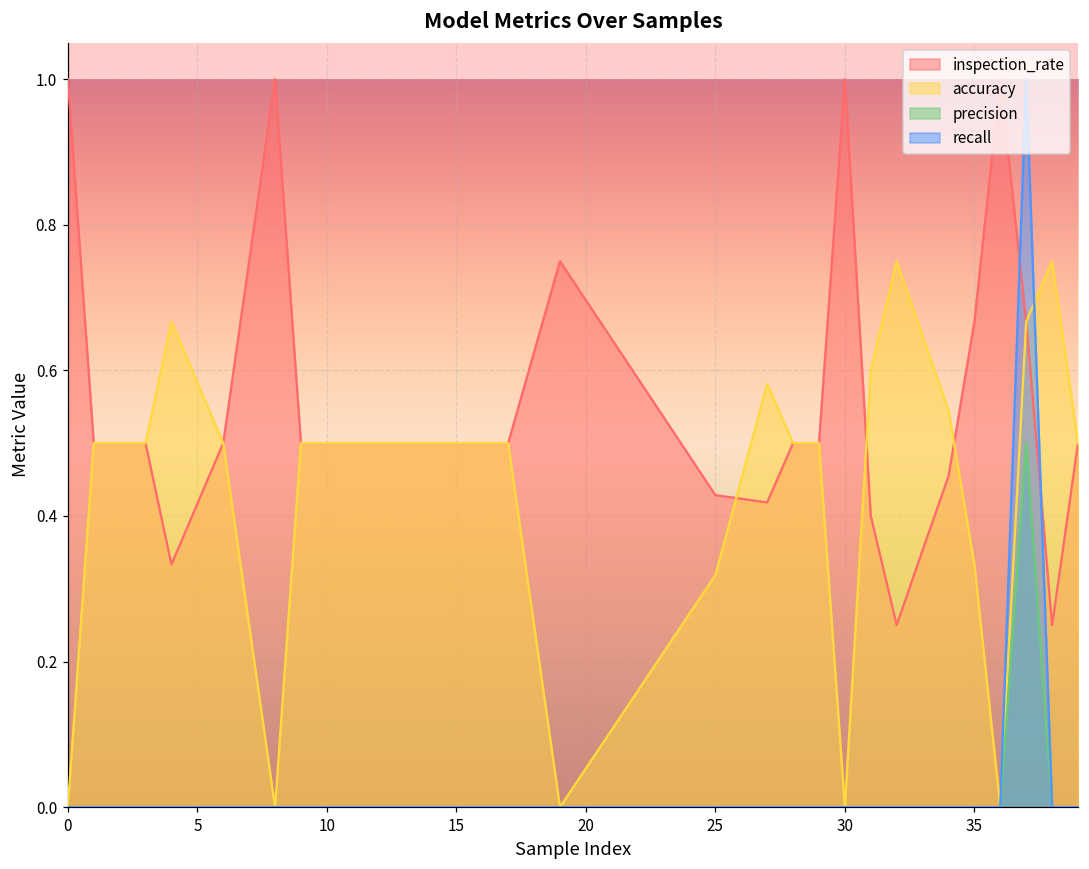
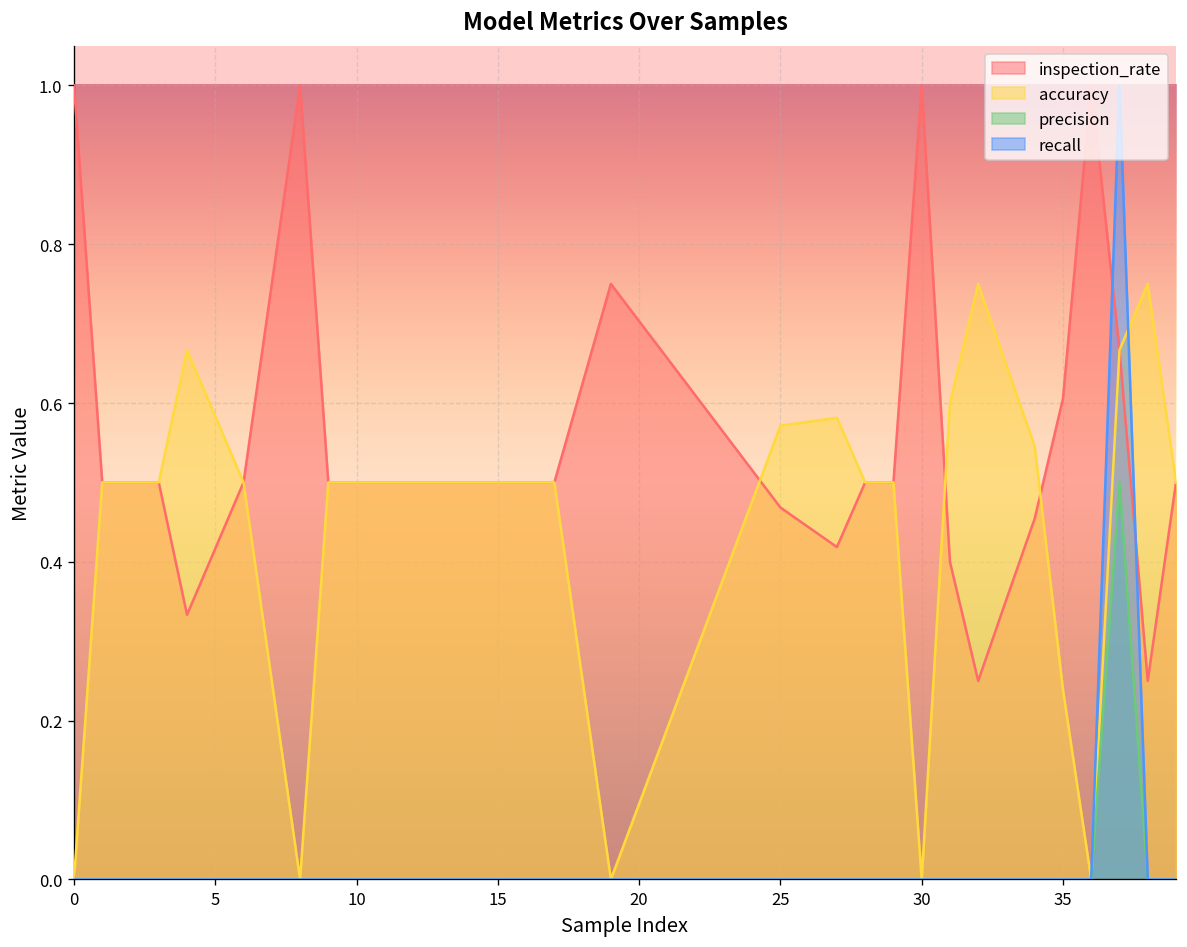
inspection_rate, 25: 0.43 -> 0.47
accuracy, 25: 0.32 -> 0.57
inspection_rate, 35: 0.67 -> 0.61
accuracy, 35: 0.33 -> 0.24
